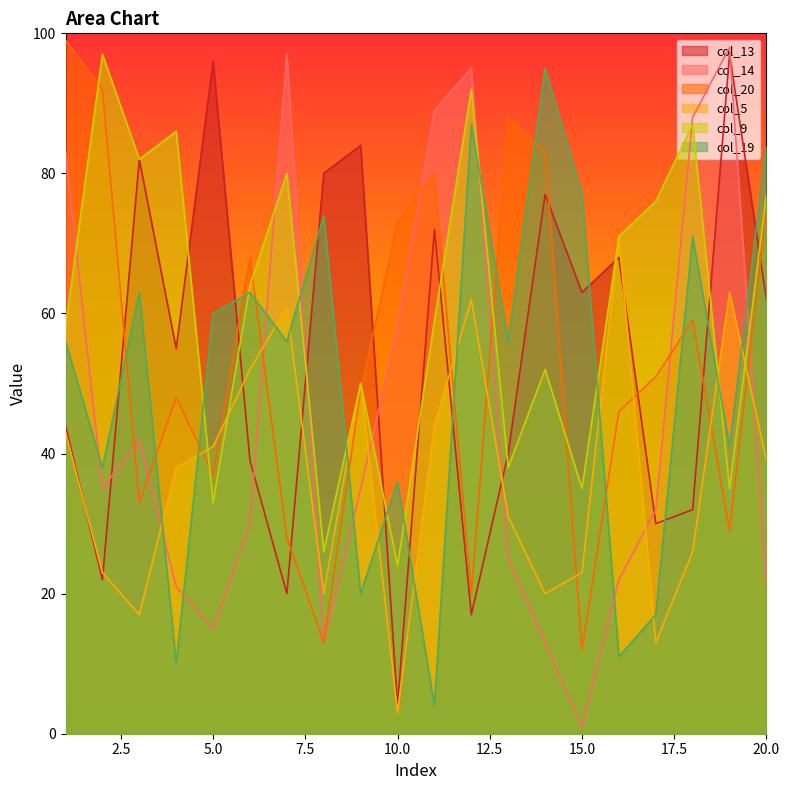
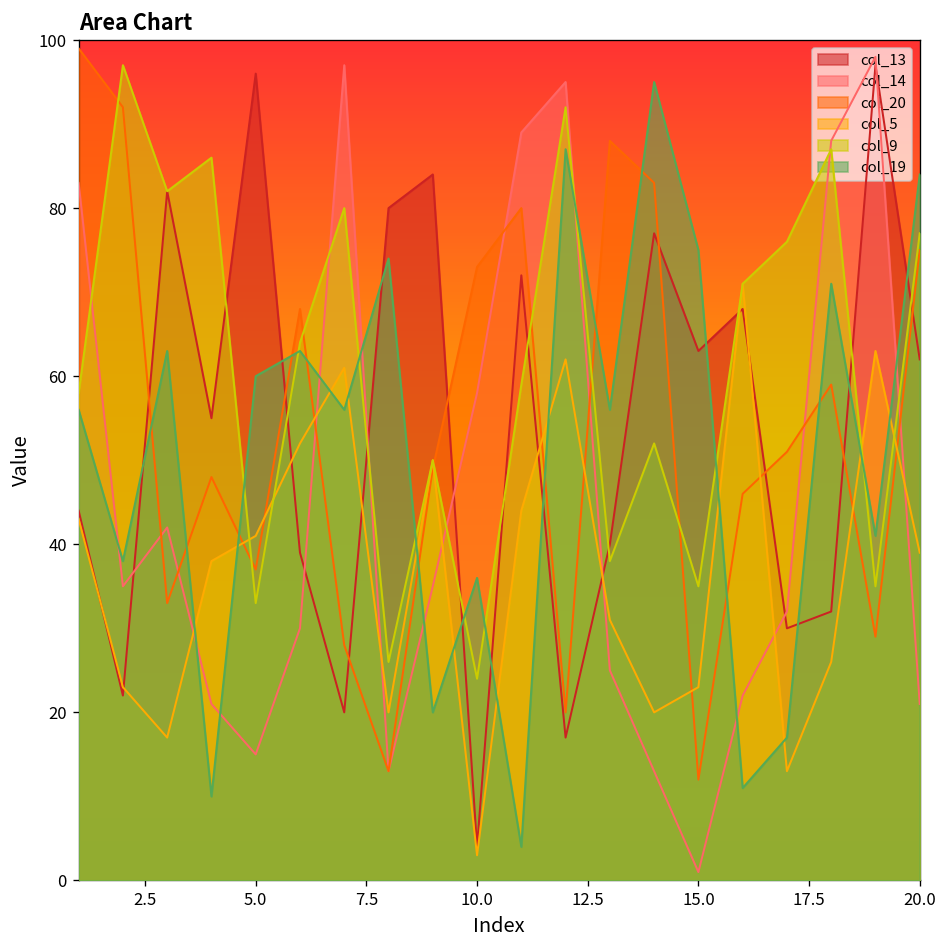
col_19, 15.0: 77 -> 75
